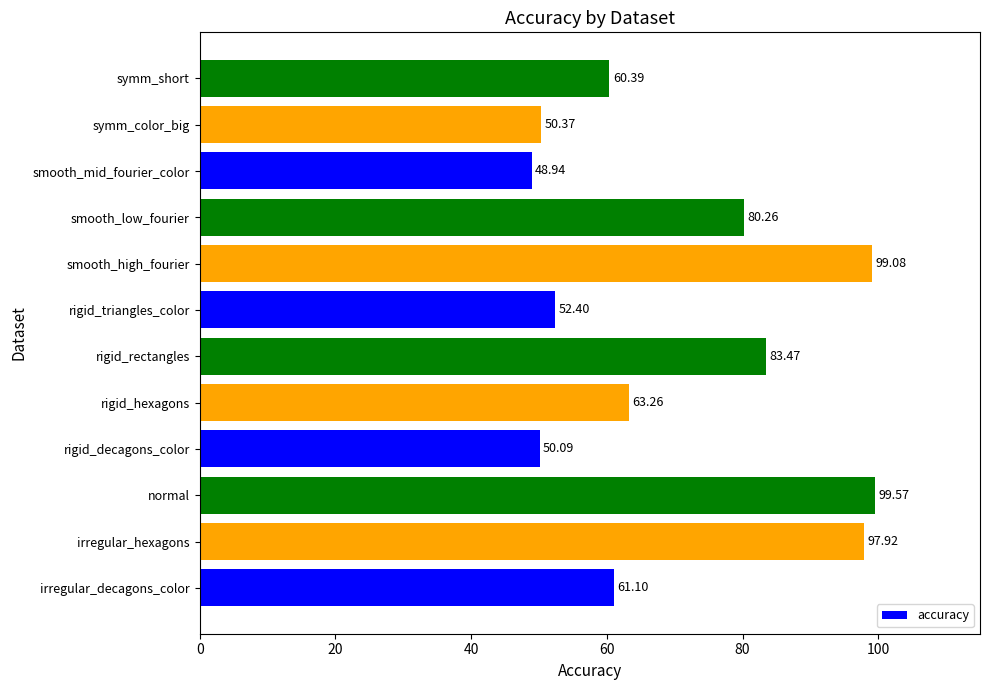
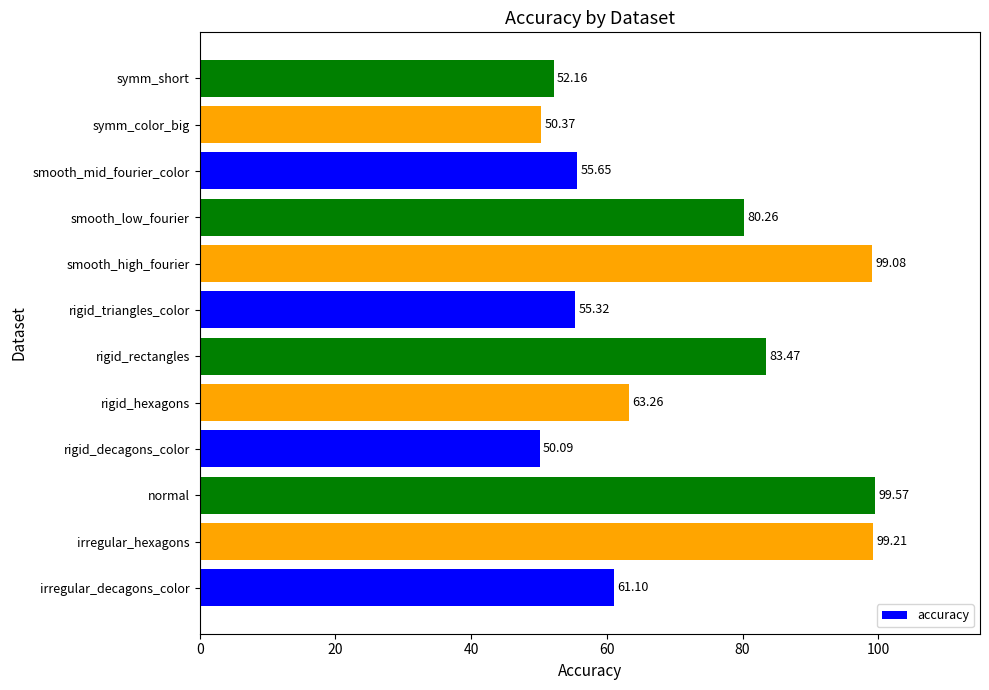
symm_short: 60.39 -> 52.16
smooth_mid_fourier_color: 48.94 -> 55.65
rigid_triangles_color: 52.40 -> 55.32
irregular_hexagons: 97.92 -> 99.21
